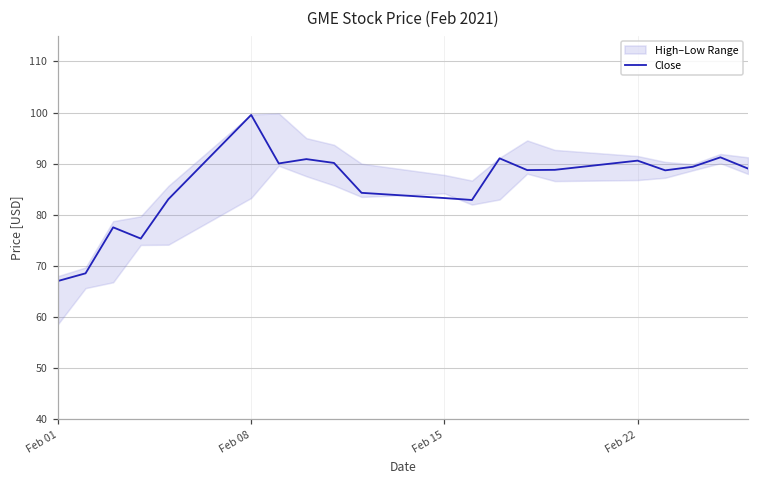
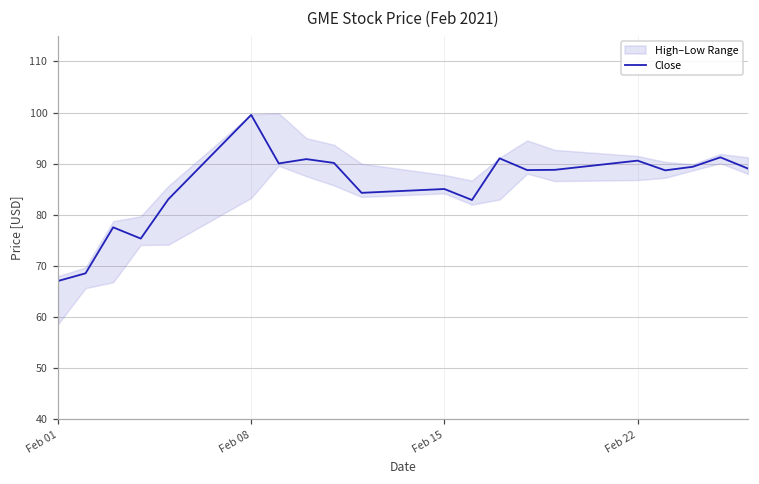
Close, Feb 15: 83 -> 85
